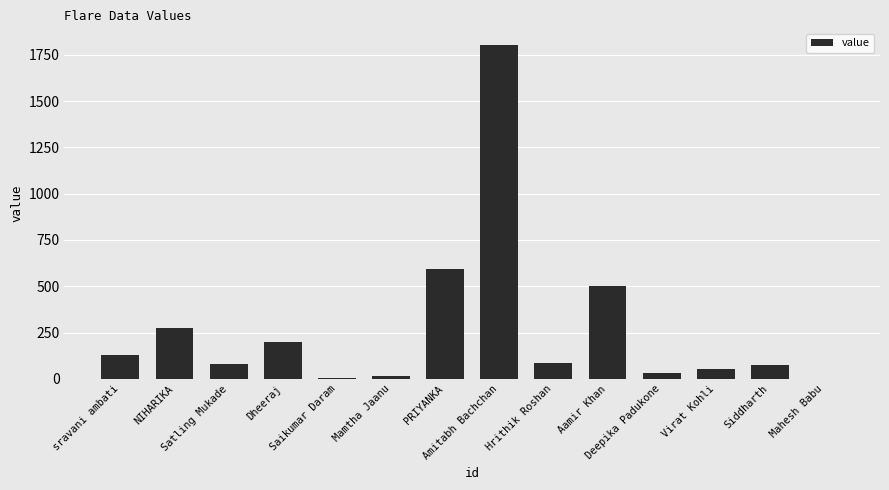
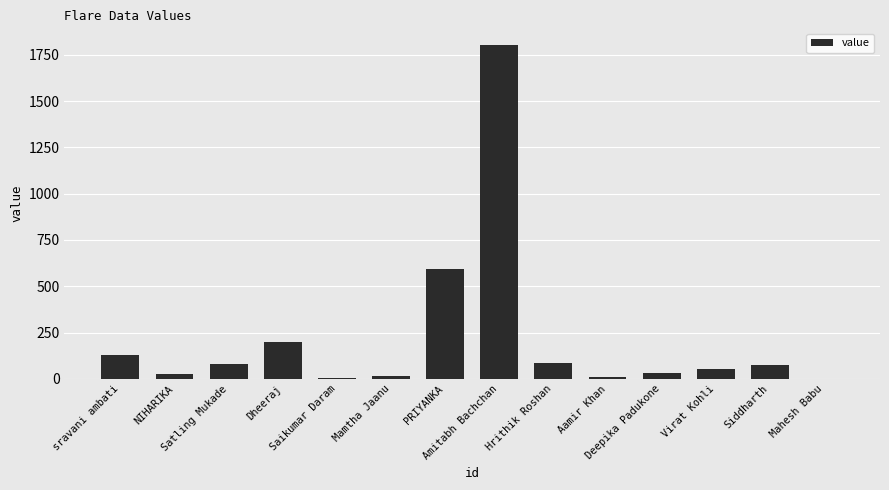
NIHARIKA: 270 -> 20
Aamir Khan: 500 -> 10
